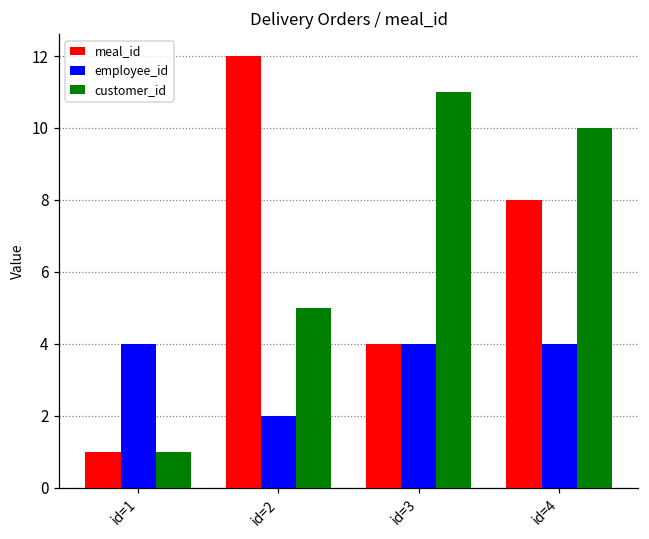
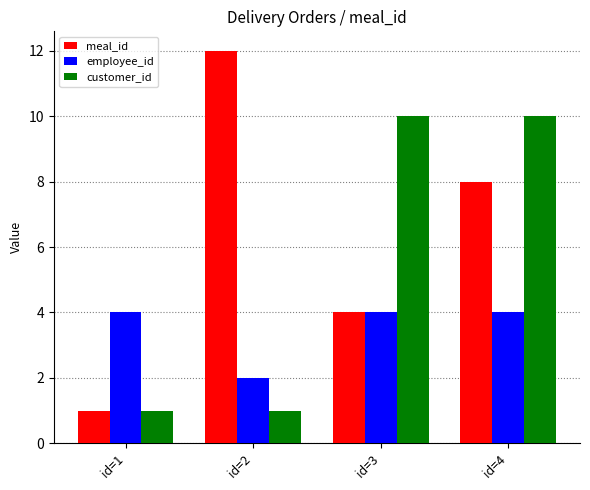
customer_id, id=2: 5 -> 1
customer_id, id=3: 11 -> 10
